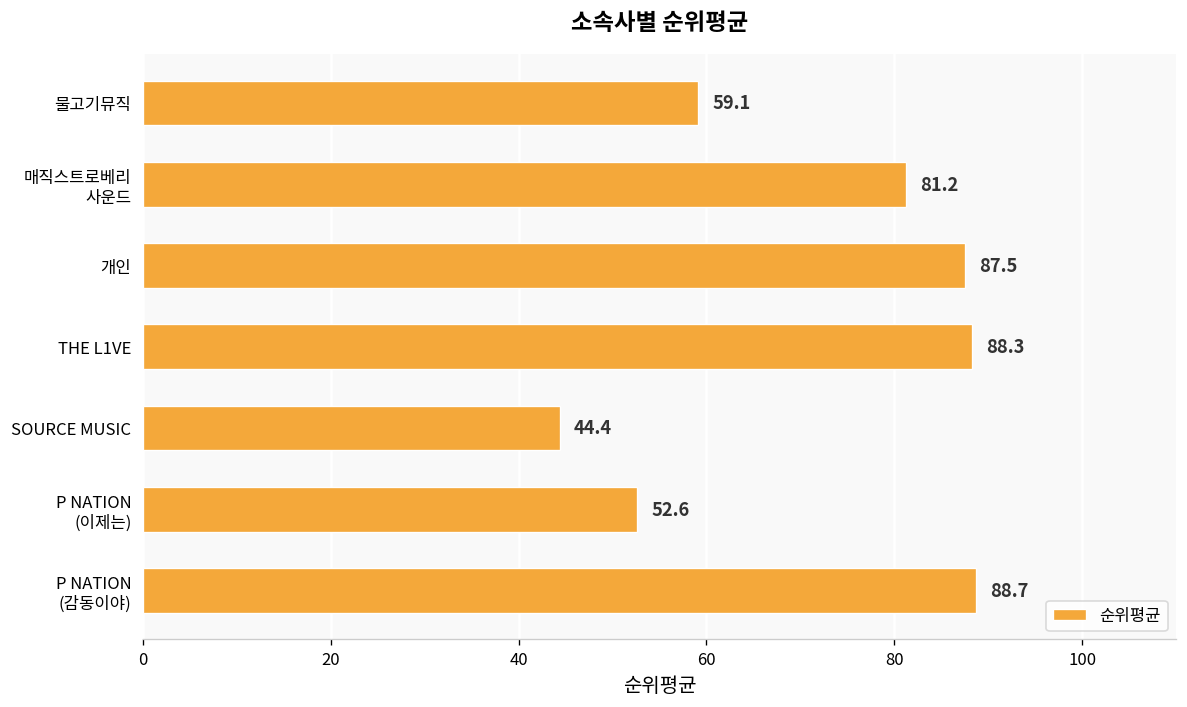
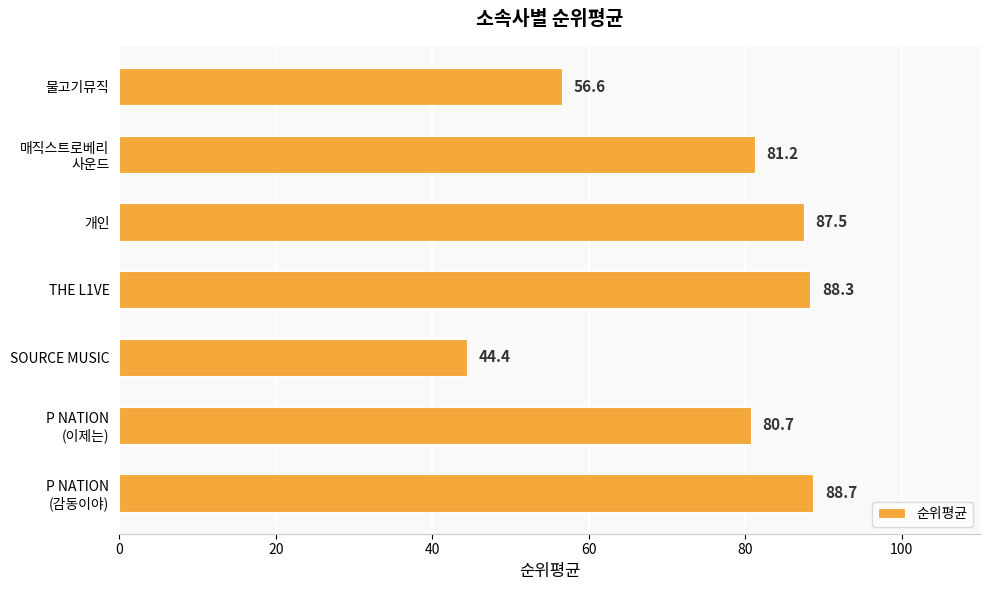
물고기뮤직: 59.1 -> 56.6
P NATION (이제는): 52.6 -> 80.7
